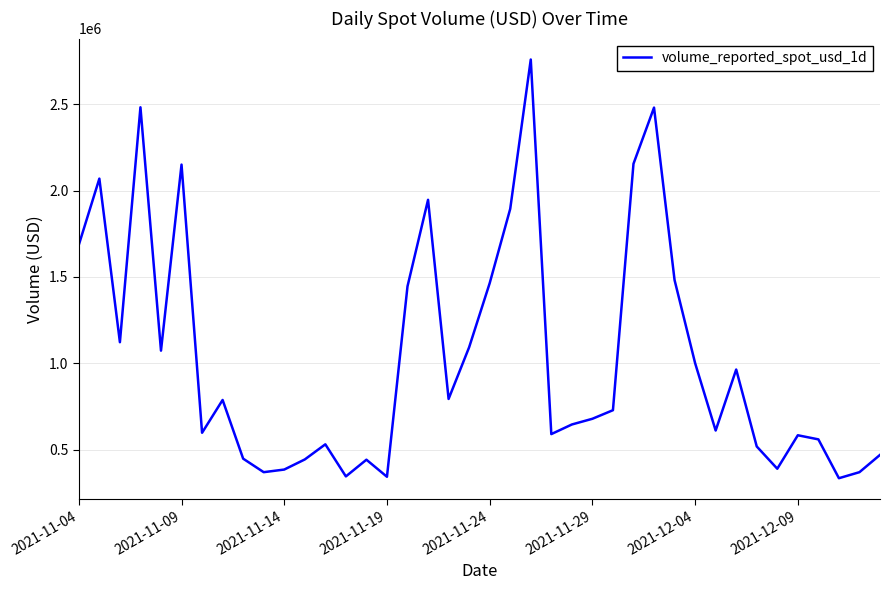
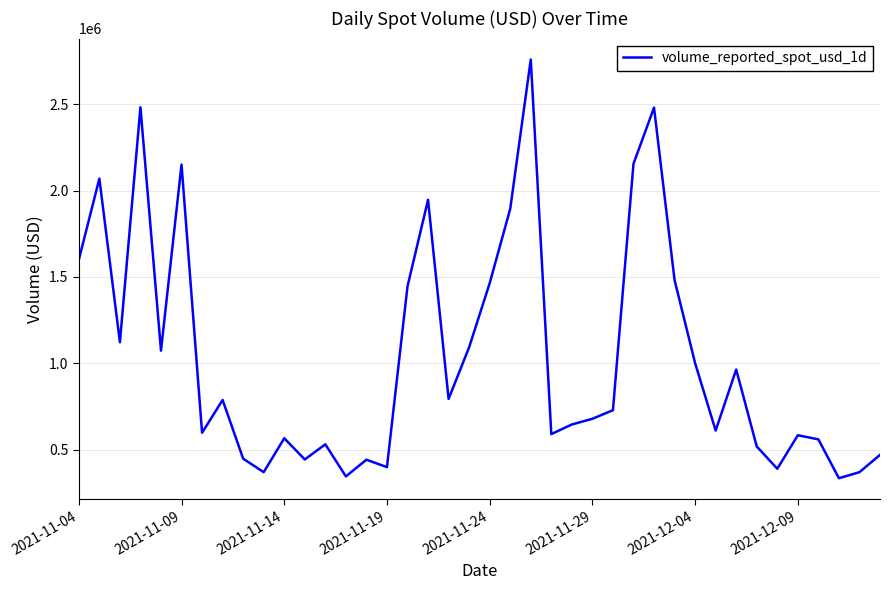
2021-11-04: 1690000 -> 1600000
2021-11-14: 390000 -> 570000
2021-11-19: 340000 -> 400000
